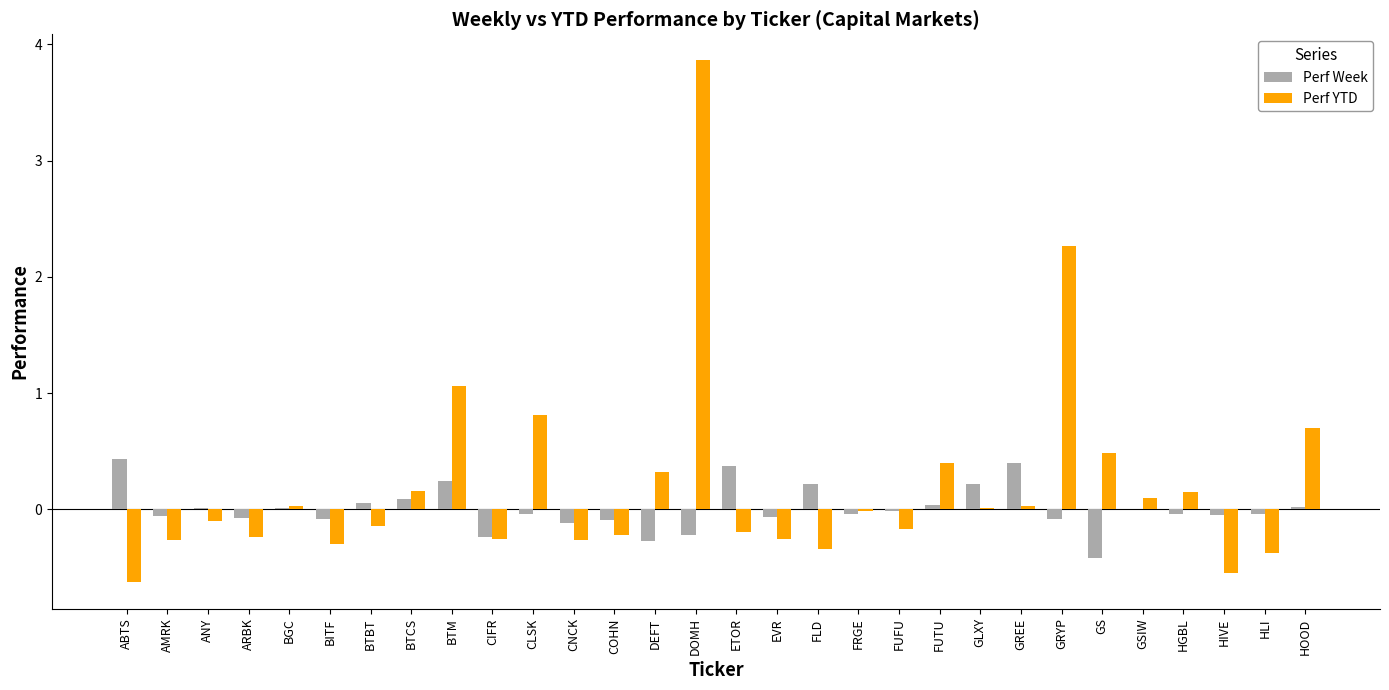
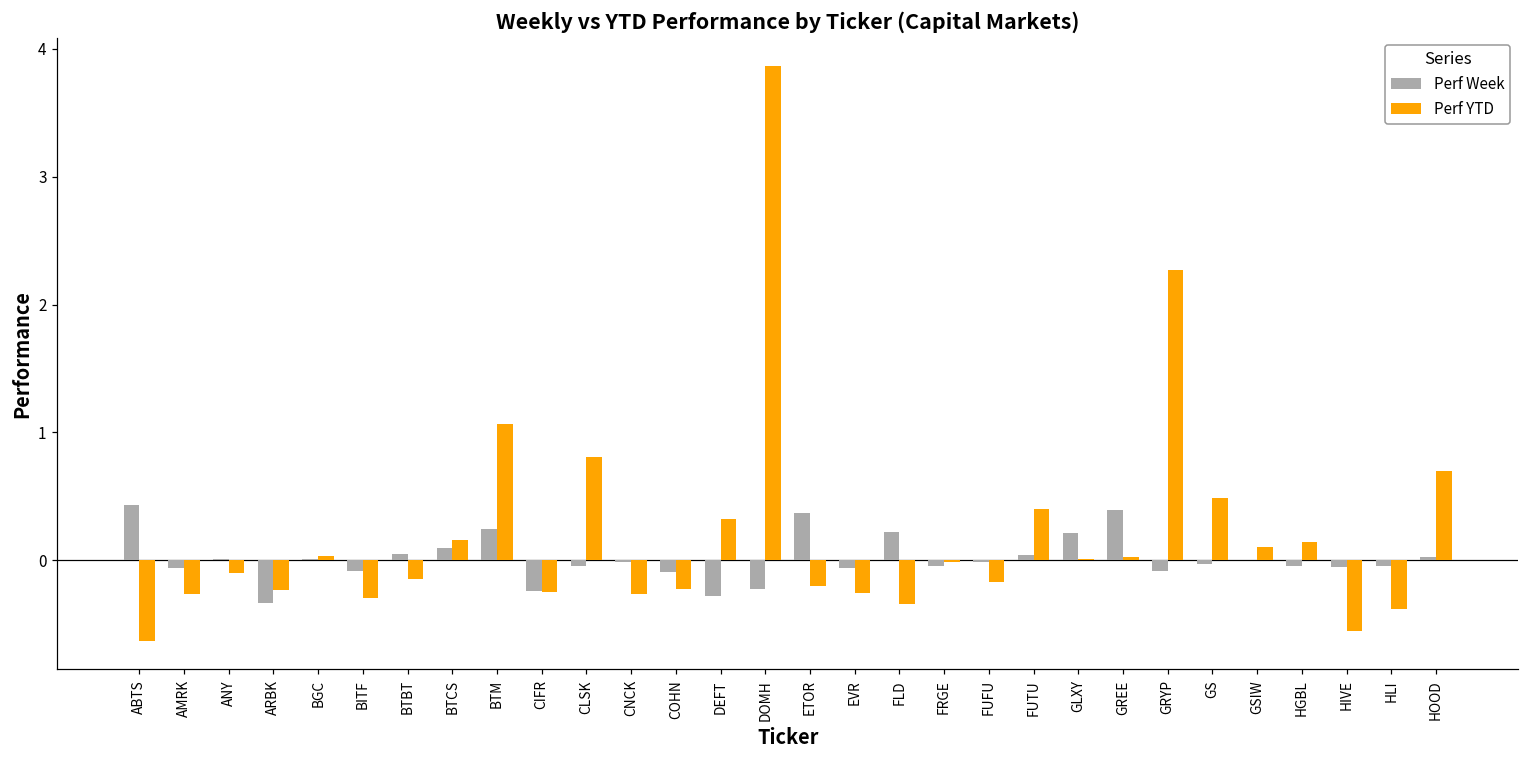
Perf Week, ARBK: -0.07 -> -0.34
Perf Week, CNCK: -0.12 -> -0.02
Perf Week, GS: -0.42 -> -0.03
